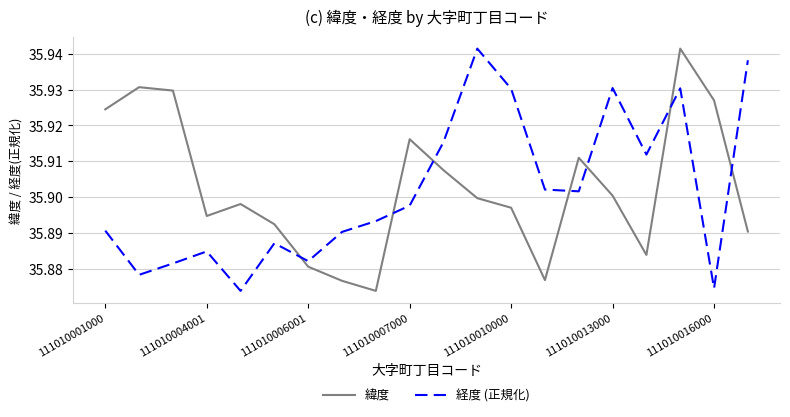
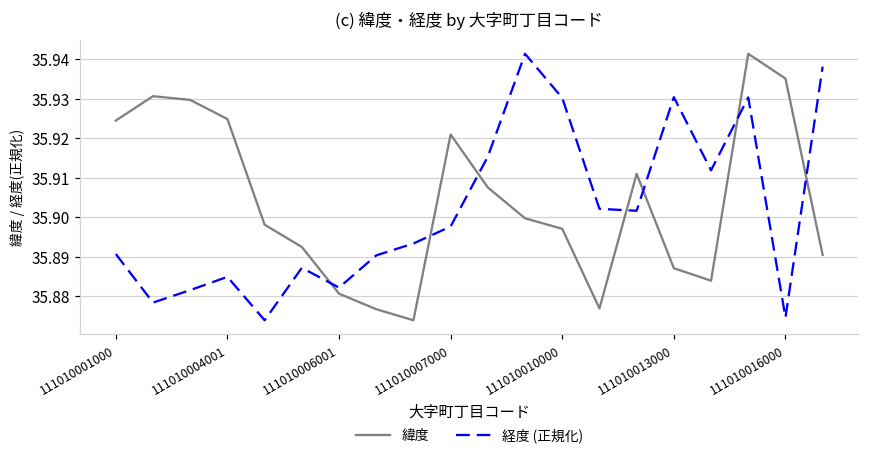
緯度, 111010004001: 35.895 -> 35.925
緯度, 111010007000: 35.916 -> 35.921
緯度, 111010013000: 35.900 -> 35.887
緯度, 111010016000: 35.927 -> 35.935
